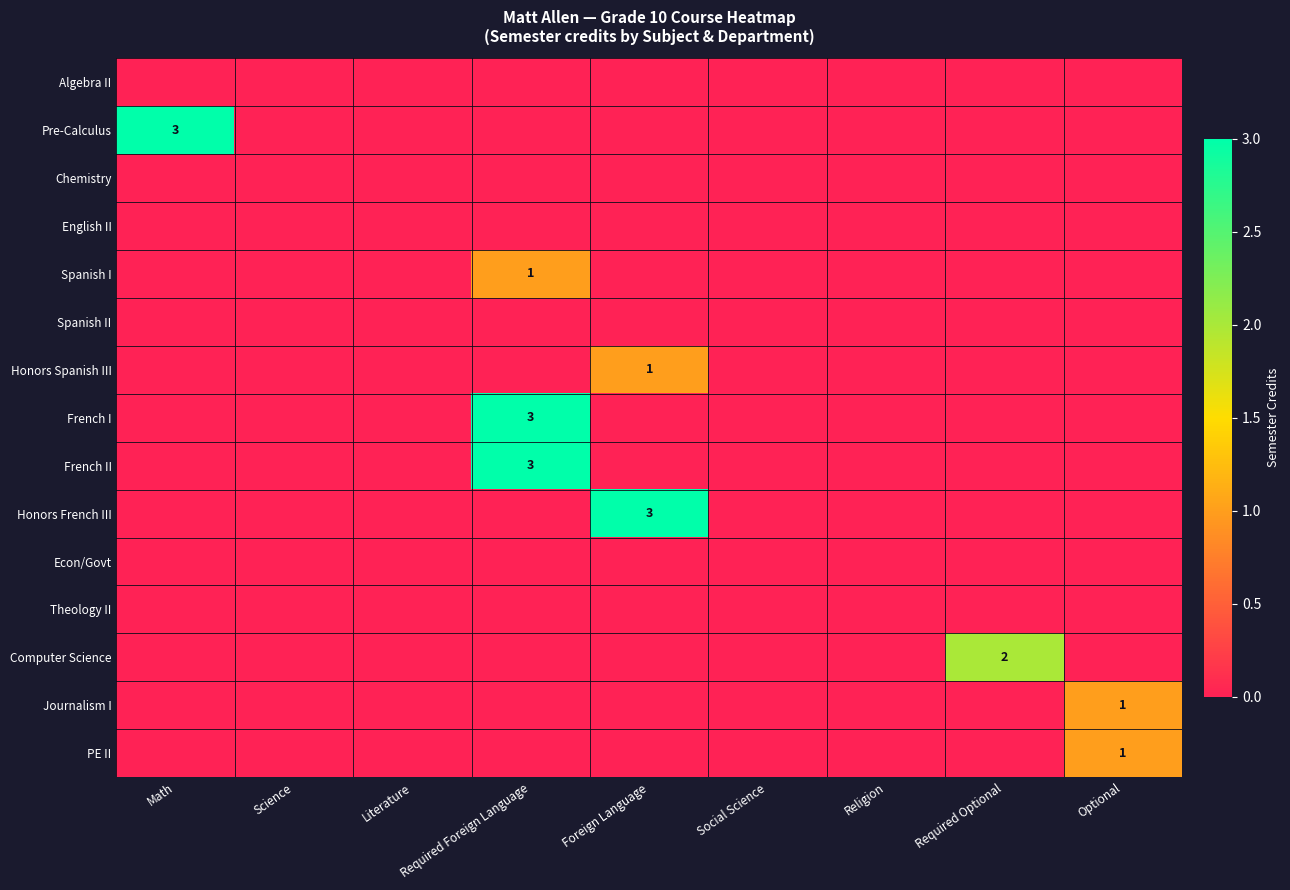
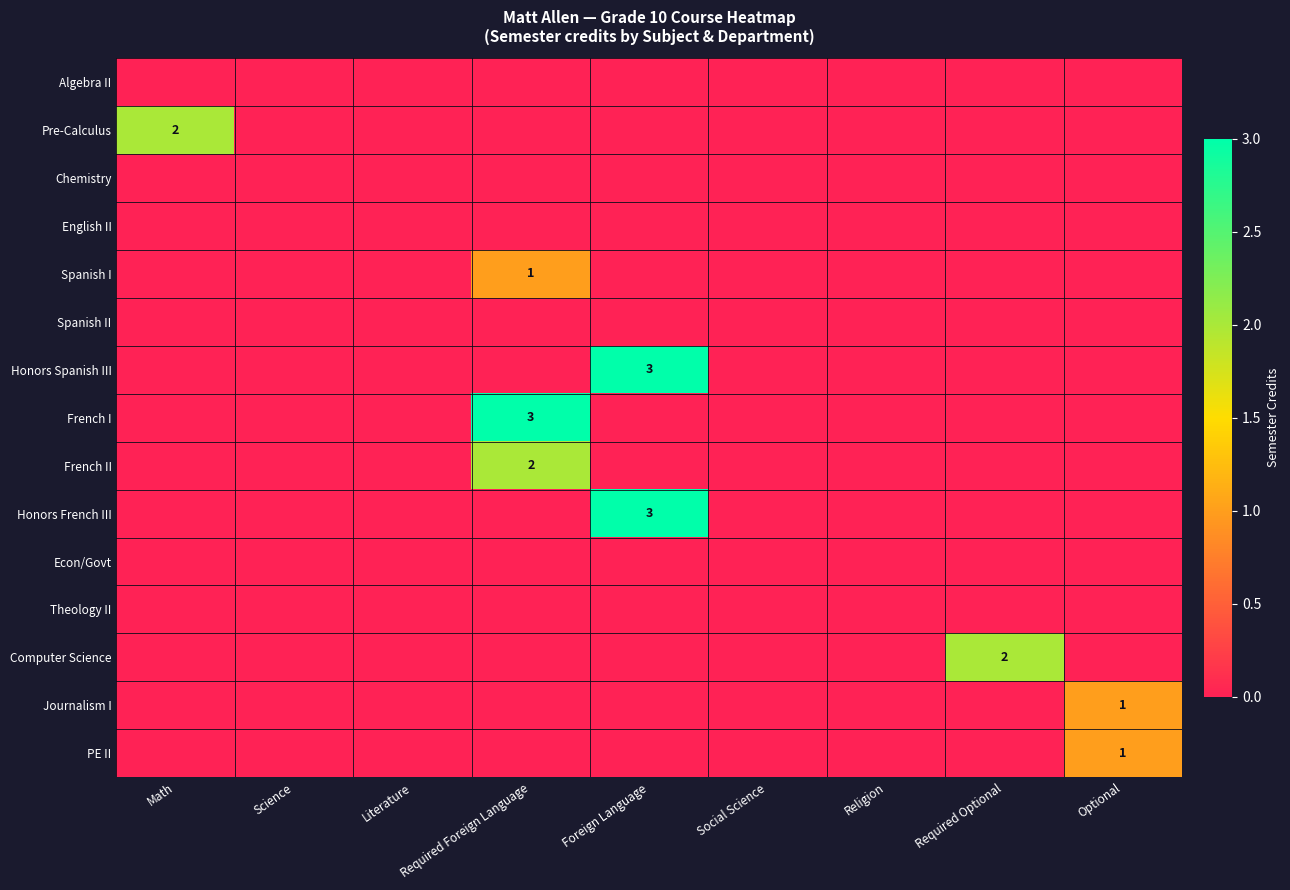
Pre-Calculus, Math: 3 -> 2
Honors Spanish III, Foreign Language: 1 -> 3
French II, Required Foreign Language: 3 -> 2
